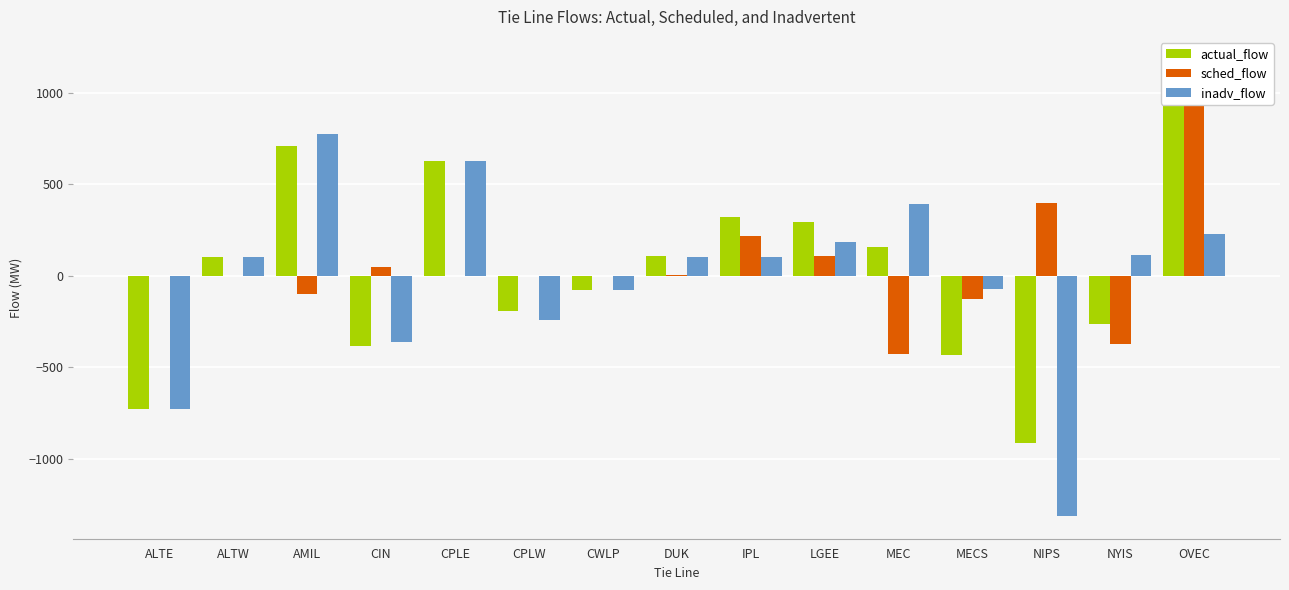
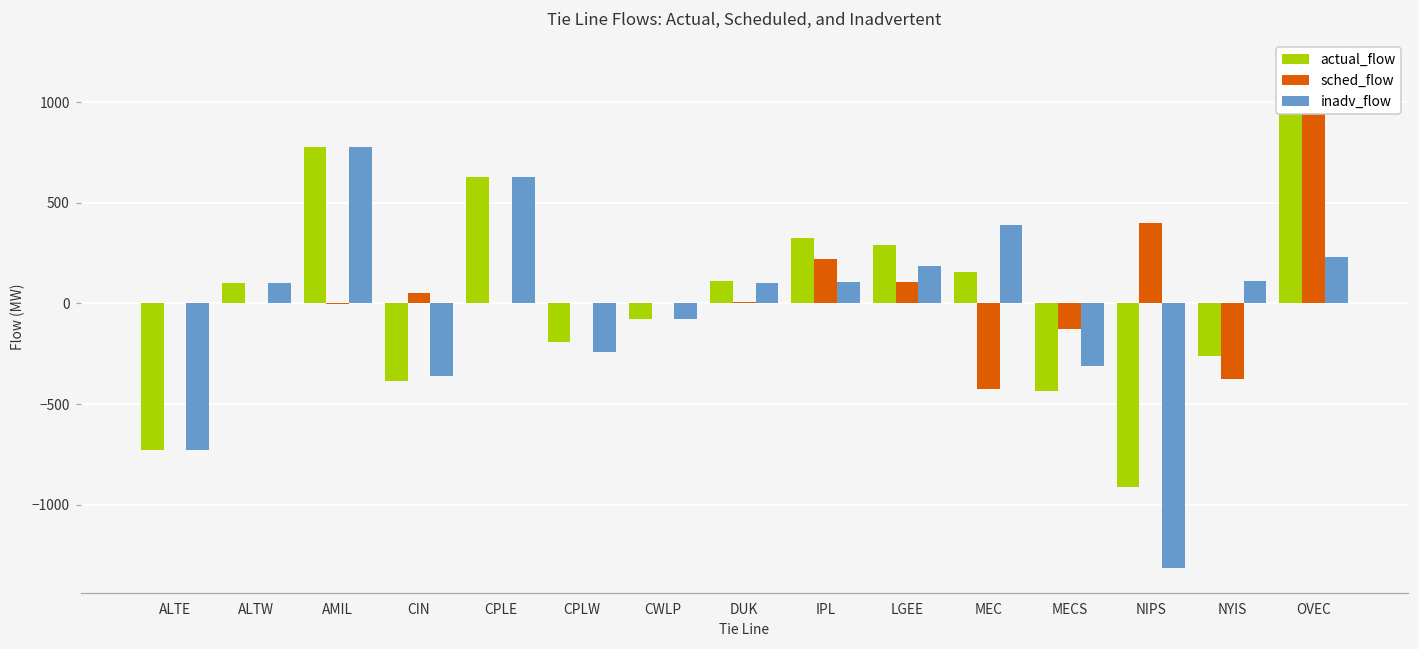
actual_flow, AMIL: 710 -> 780
sched_flow, AMIL: -100 -> 0
inadv_flow, MECS: -70 -> -310
